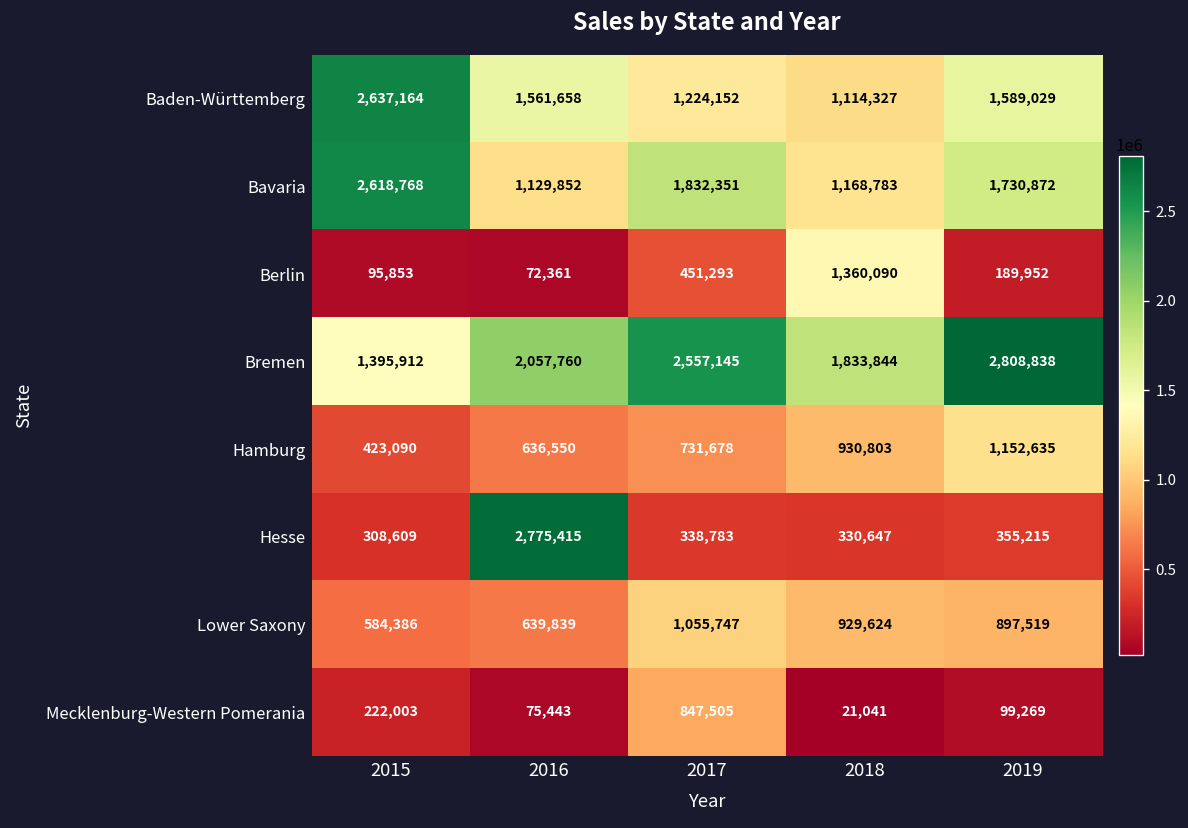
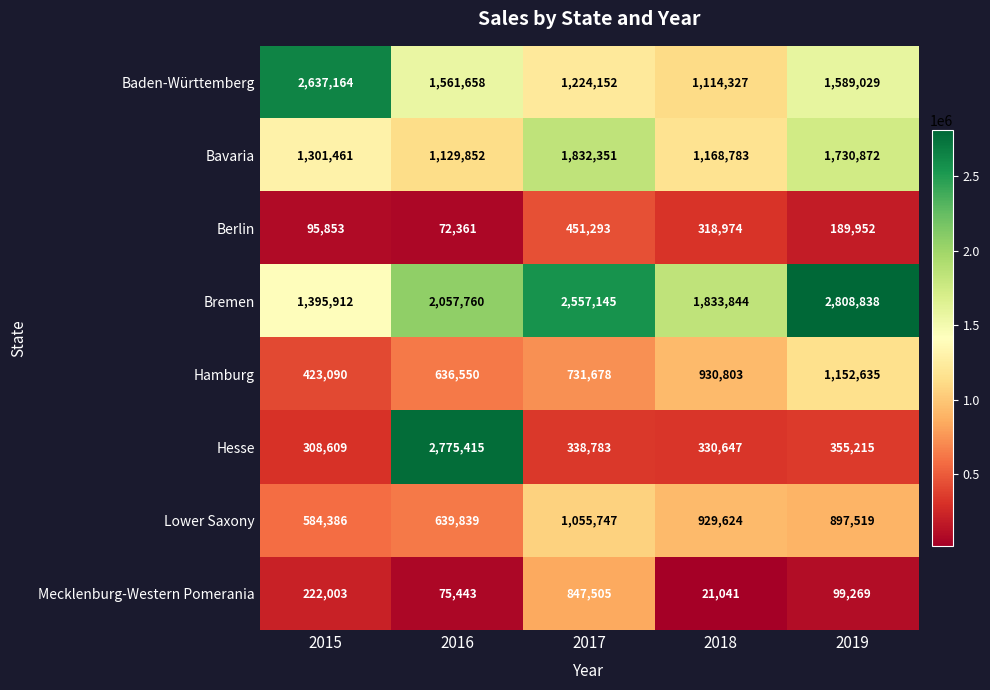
Bavaria, 2015: 2,618,768 -> 1,301,461
Berlin, 2018: 1,360,090 -> 318,974
